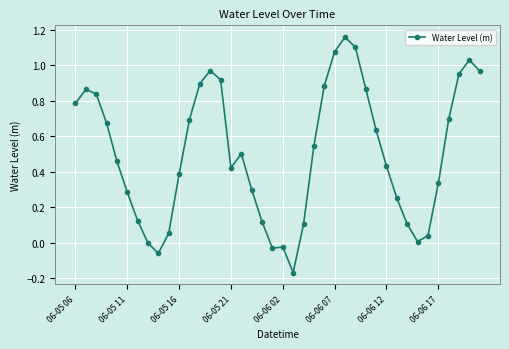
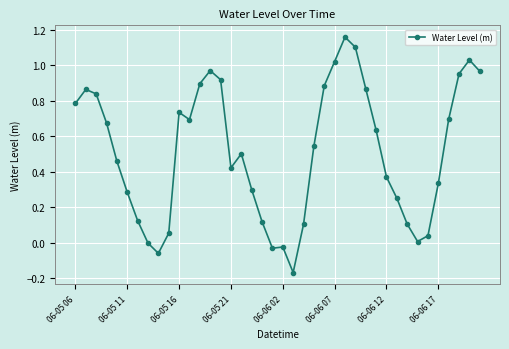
06-05 16: 0.39 -> 0.73
06-06 07: 1.08 -> 1.02
06-06 12: 0.43 -> 0.37
